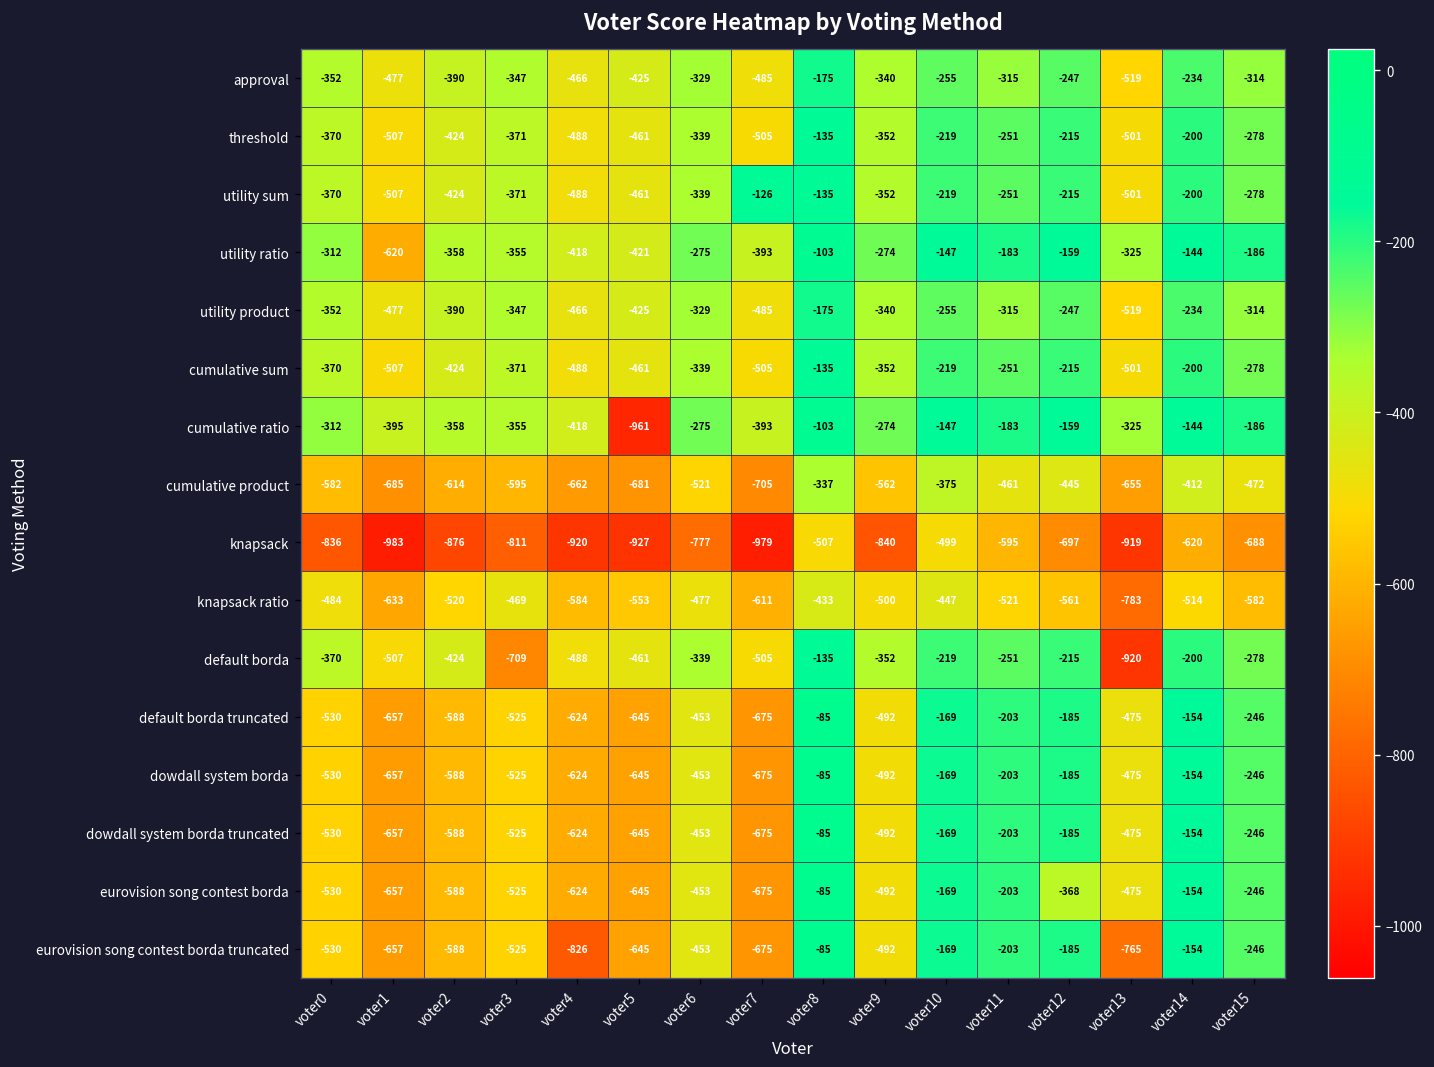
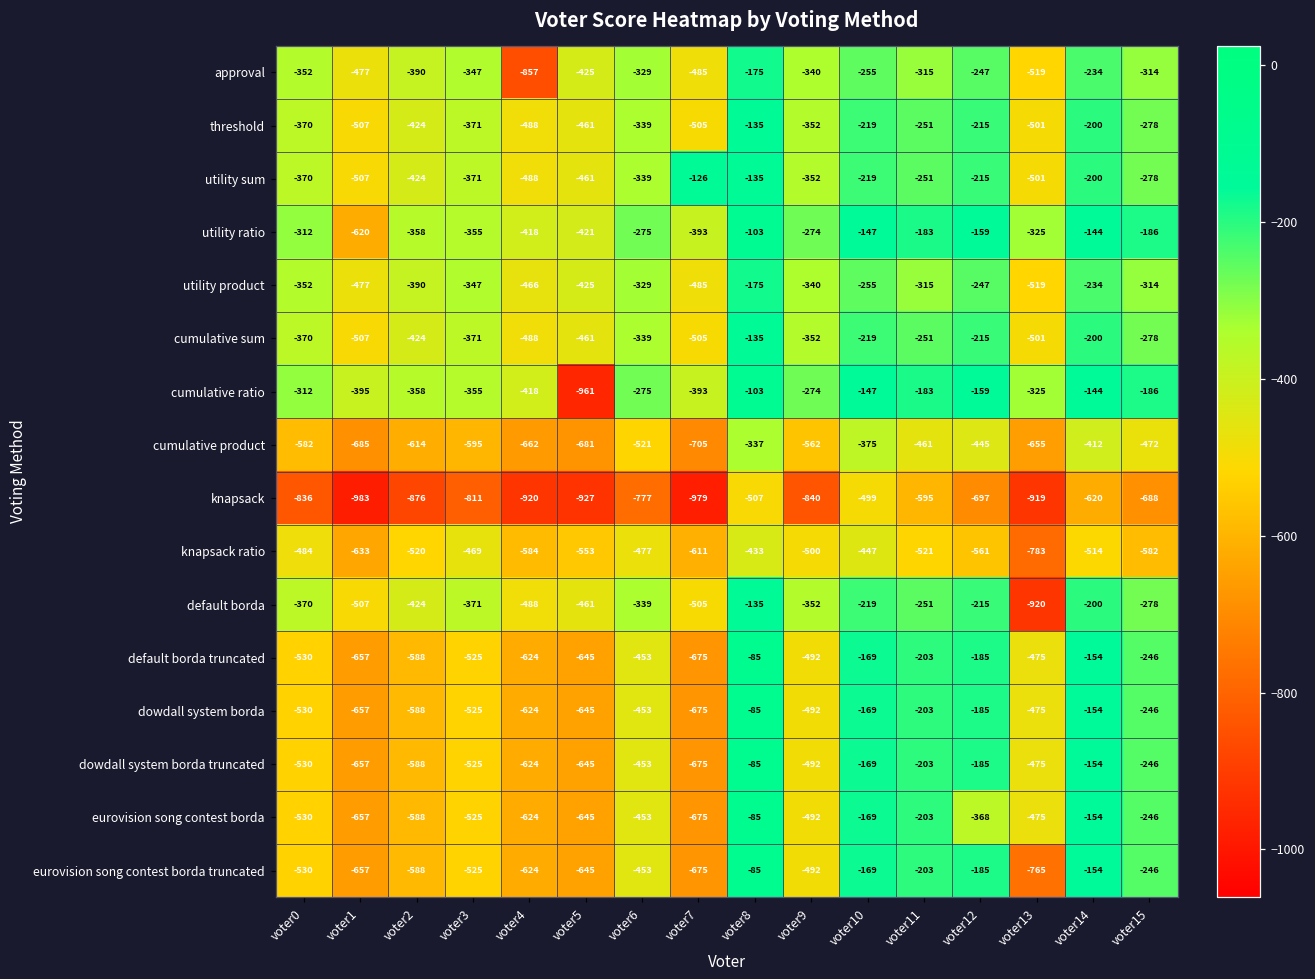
approval, voter4: -466 -> -857
default borda, voter3: -709 -> -371
eurovision song contest borda truncated, voter4: -826 -> -624
